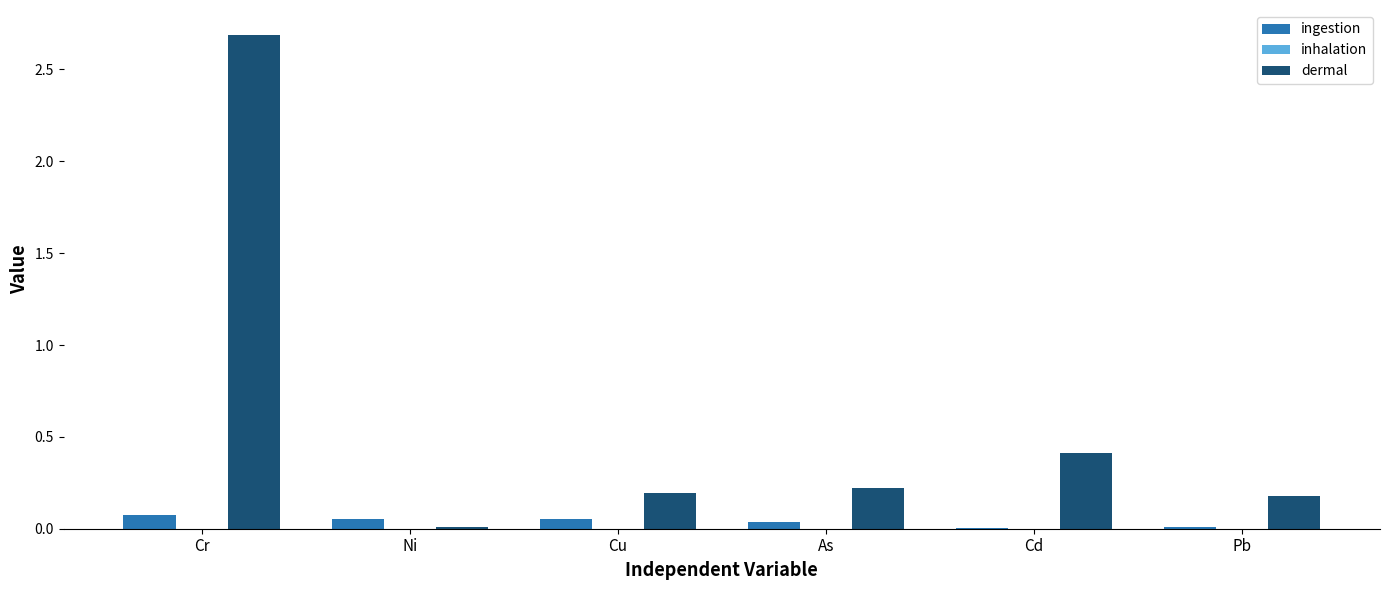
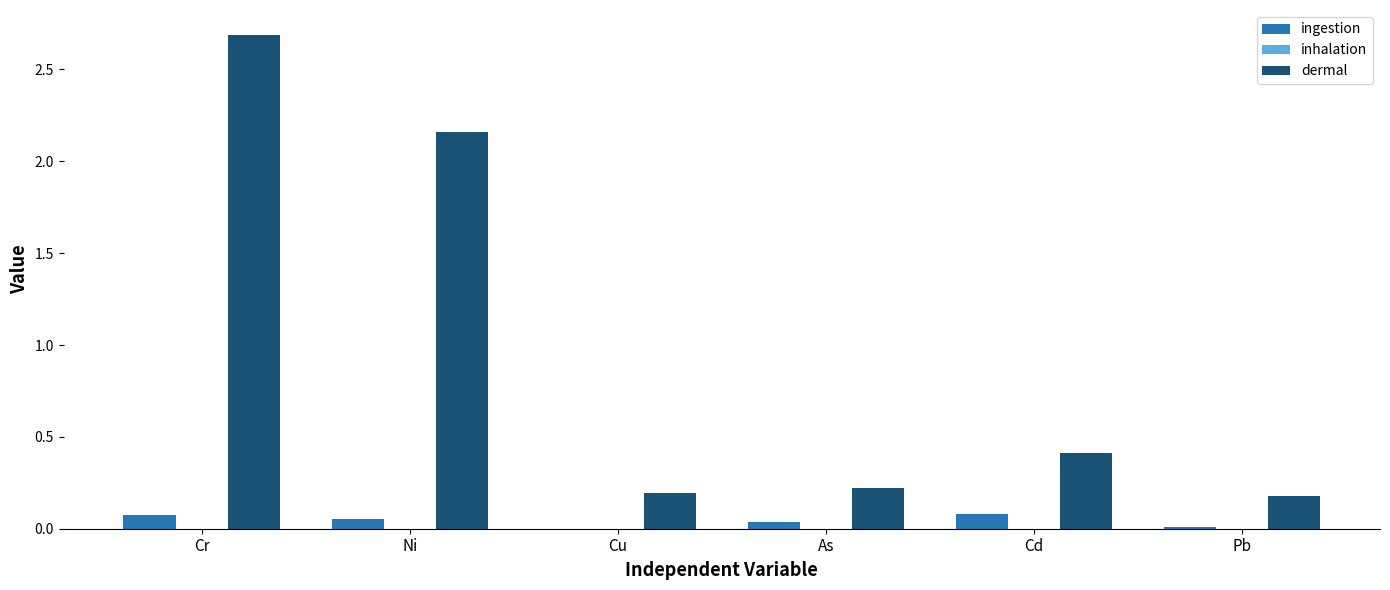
dermal, Ni: 0.01 -> 2.16
ingestion, Cu: 0.05 -> 0.00
ingestion, Cd: 0.00 -> 0.08
